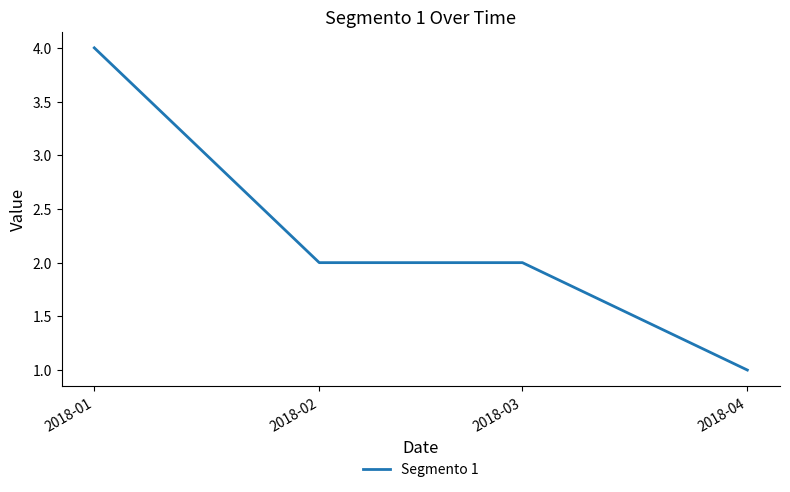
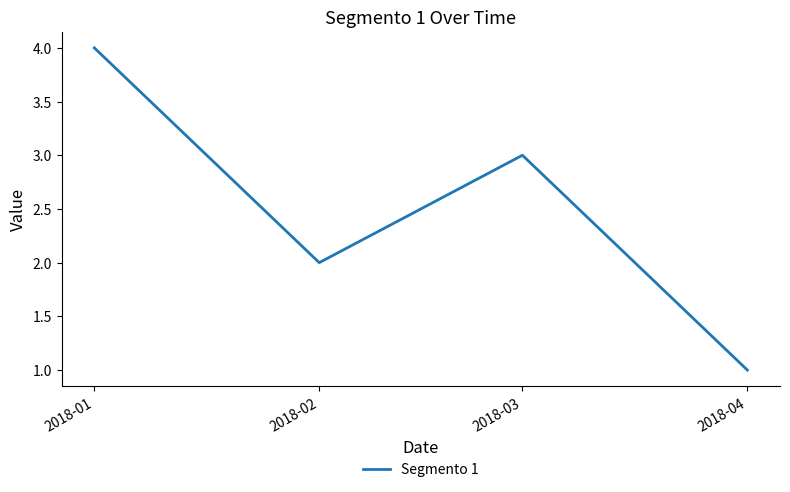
2018-03: 2 -> 3
